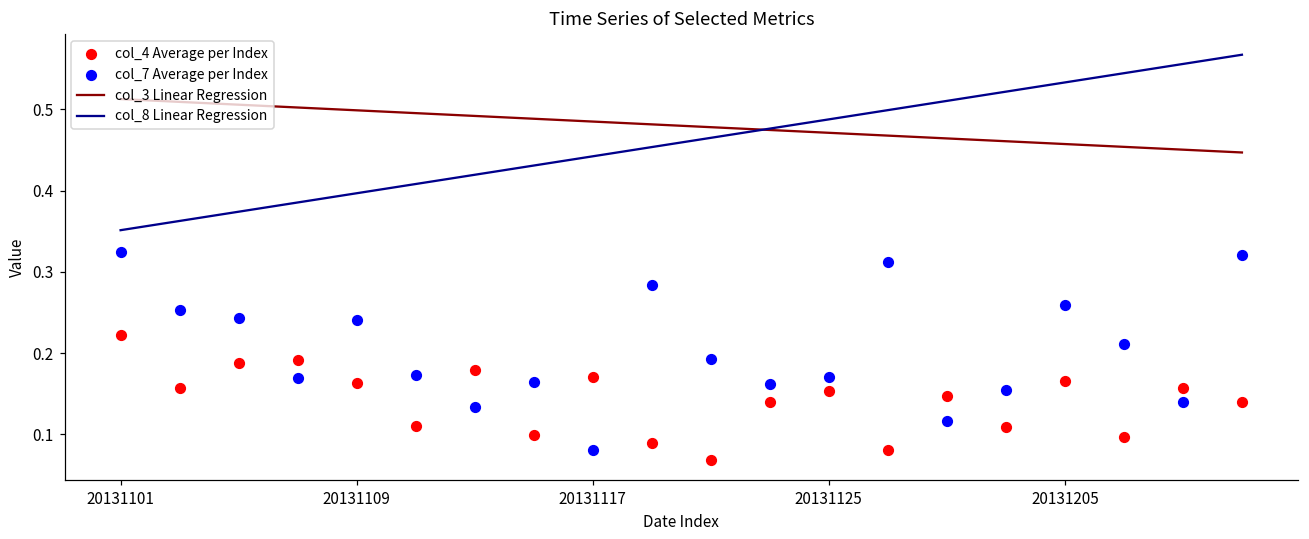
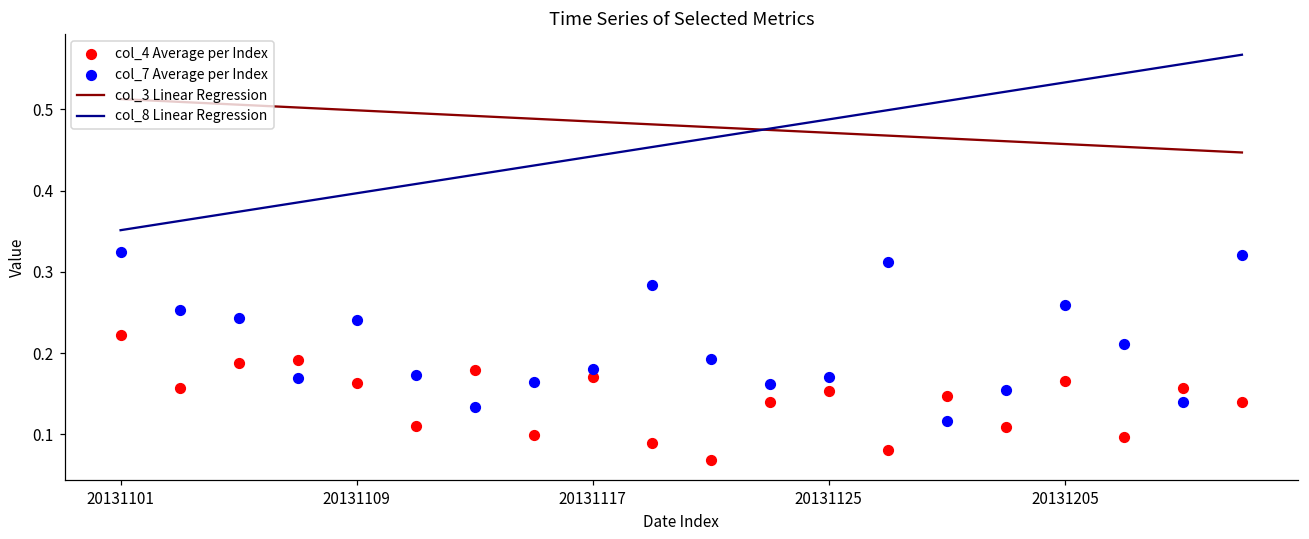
col_7 Average per Index, 20131117: 0.08 -> 0.18
